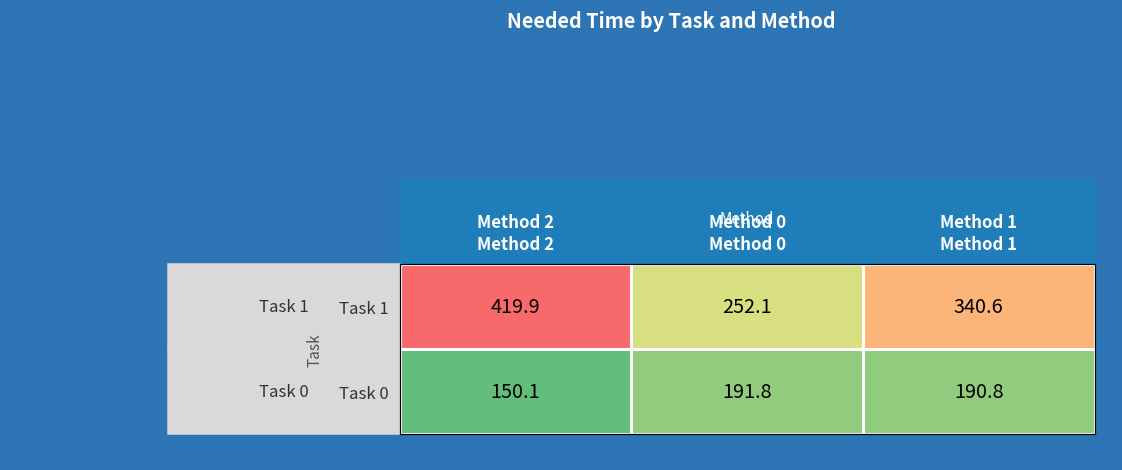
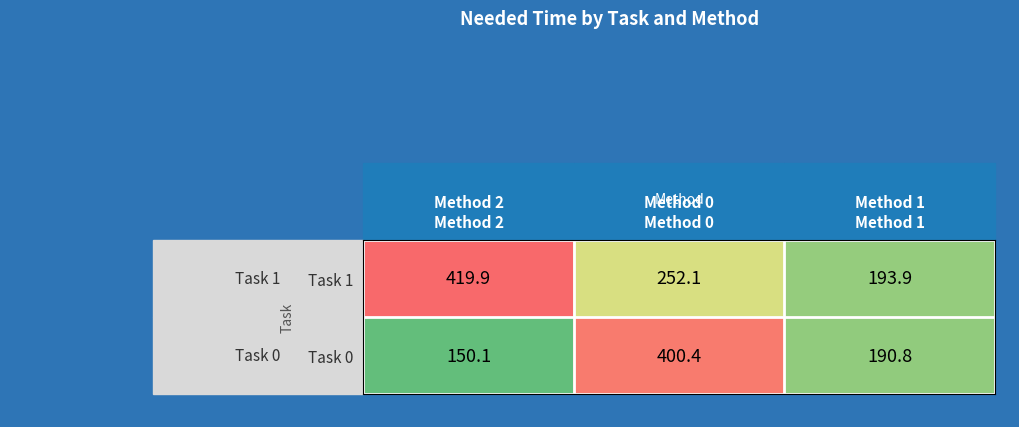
Task 1, Method 1: 340.6 -> 193.9
Task 0, Method 0: 191.8 -> 400.4
